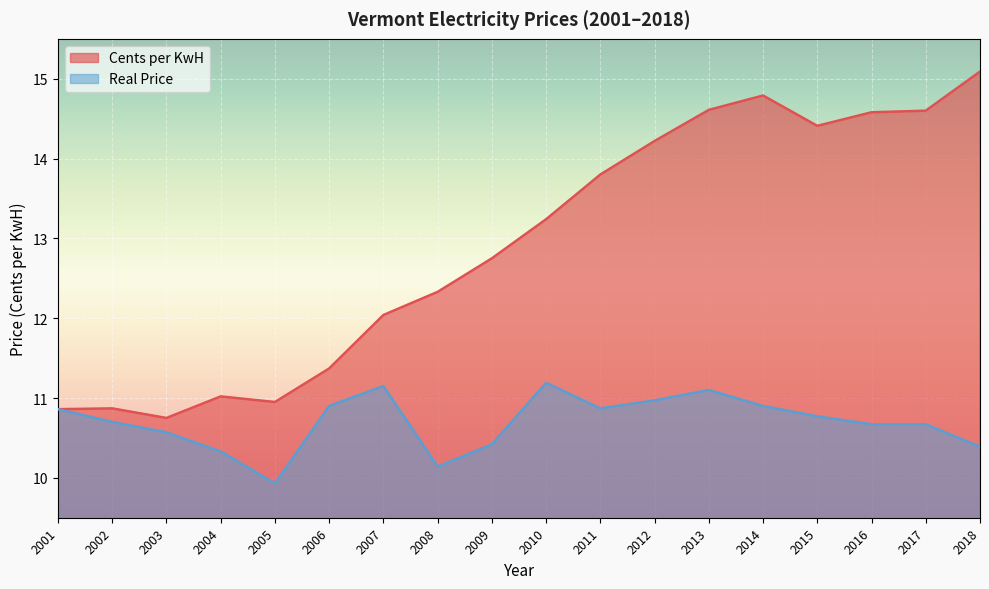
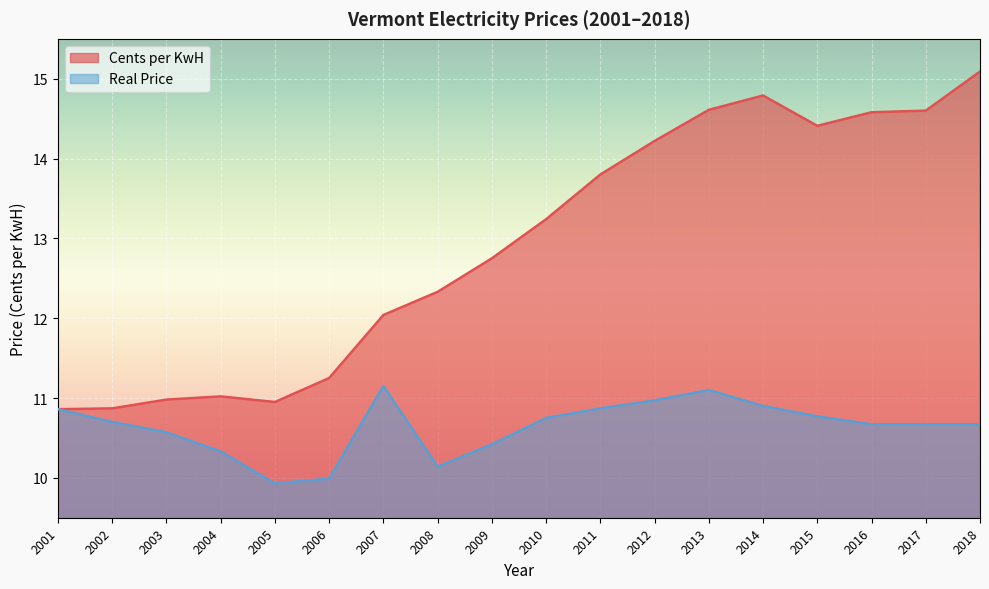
Cents per KwH, 2003: 10.8 -> 11.0
Cents per KwH, 2006: 11.4 -> 11.3
Real Price, 2006: 10.9 -> 10.0
Real Price, 2010: 11.2 -> 10.8
Real Price, 2018: 10.4 -> 10.7
